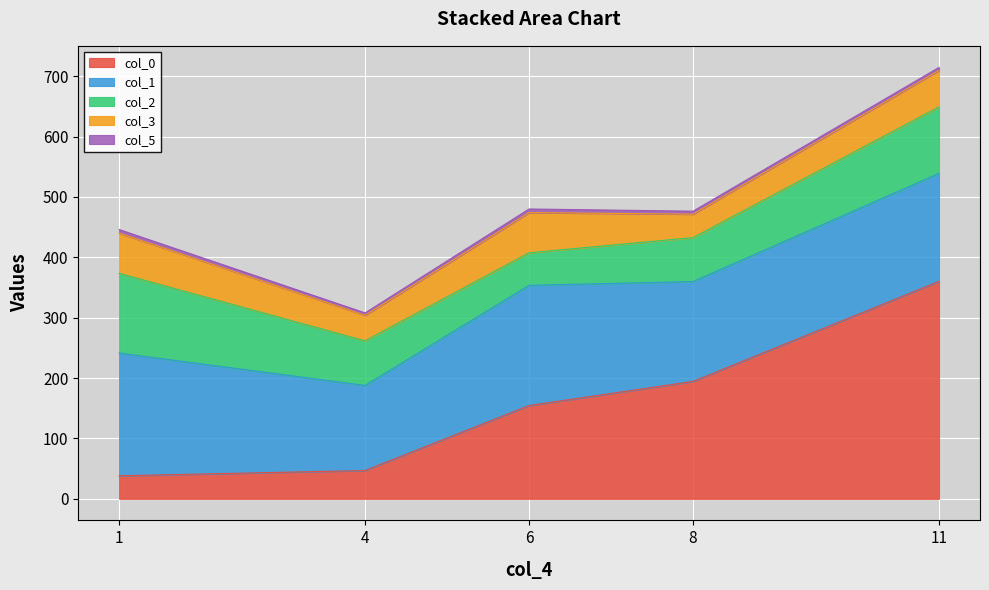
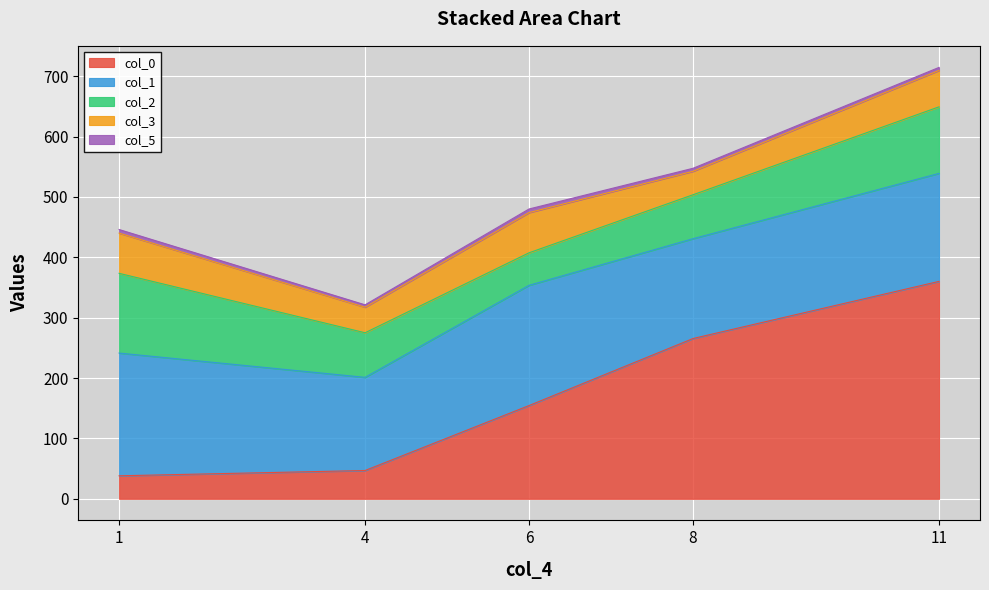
col_1, 4: 140 -> 150
col_0, 8: 190 -> 270
